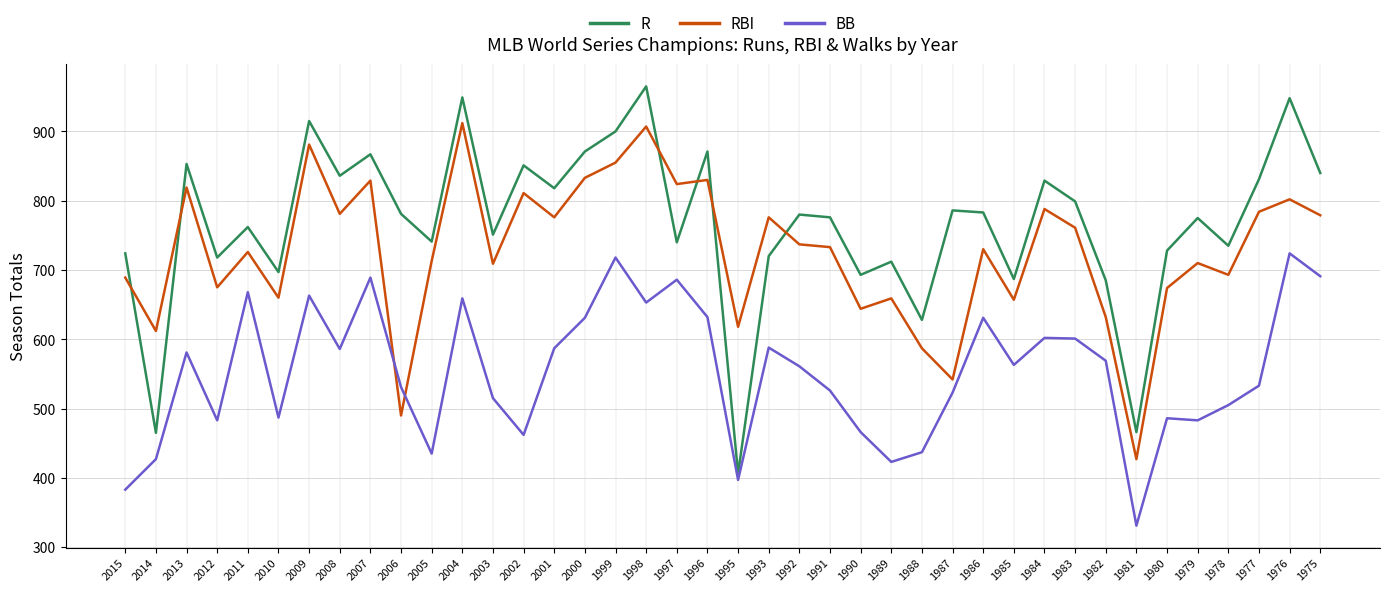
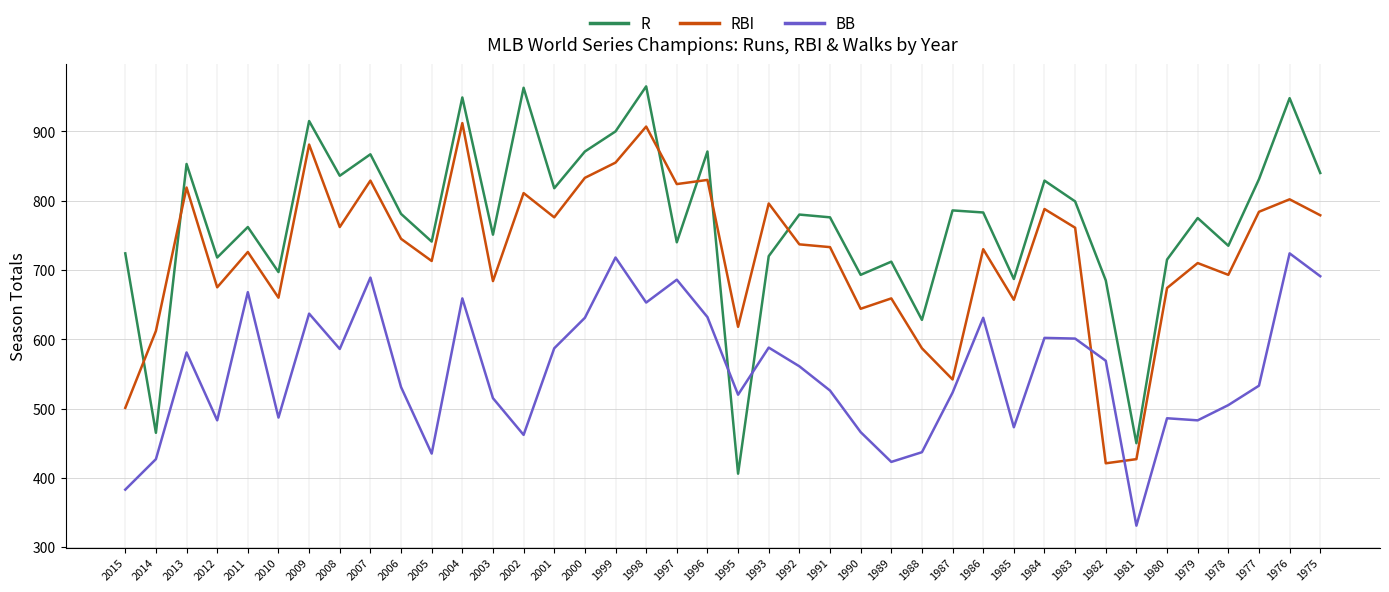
RBI, 2015: 690 -> 500
BB, 2009: 660 -> 640
RBI, 2008: 780 -> 760
RBI, 2006: 490 -> 750
RBI, 2003: 710 -> 680
R, 2002: 850 -> 960
BB, 1995: 400 -> 520
RBI, 1993: 780 -> 800
BB, 1985: 560 -> 470
RBI, 1982: 630 -> 420
R, 1981: 470 -> 450
R, 1980: 730 -> 720
